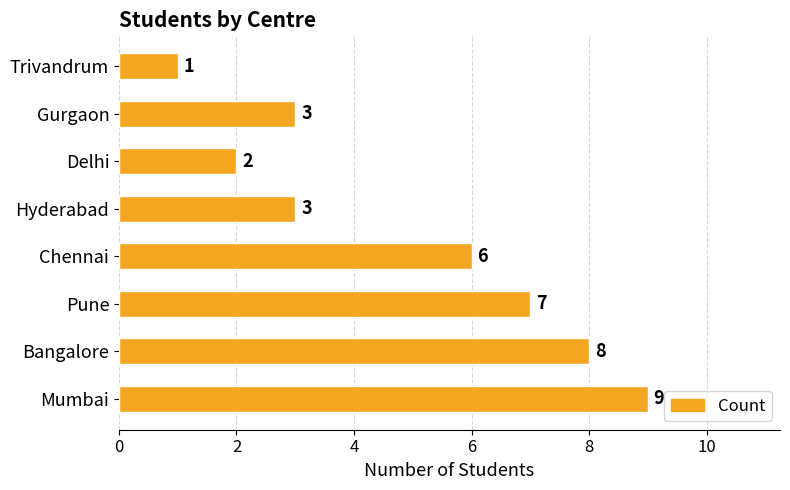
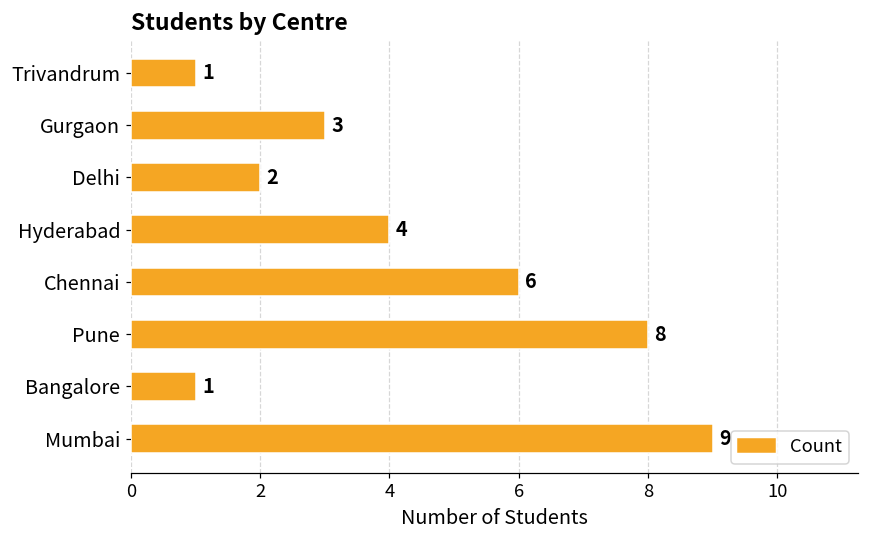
Hyderabad: 3 -> 4
Pune: 7 -> 8
Bangalore: 8 -> 1
